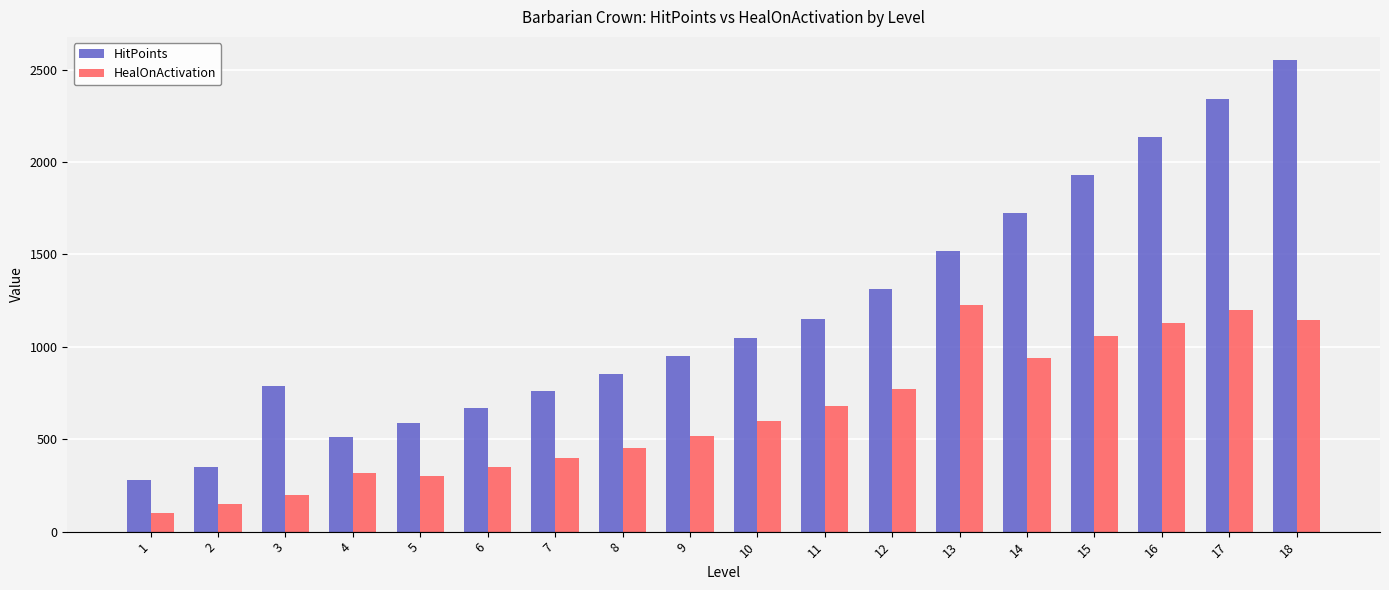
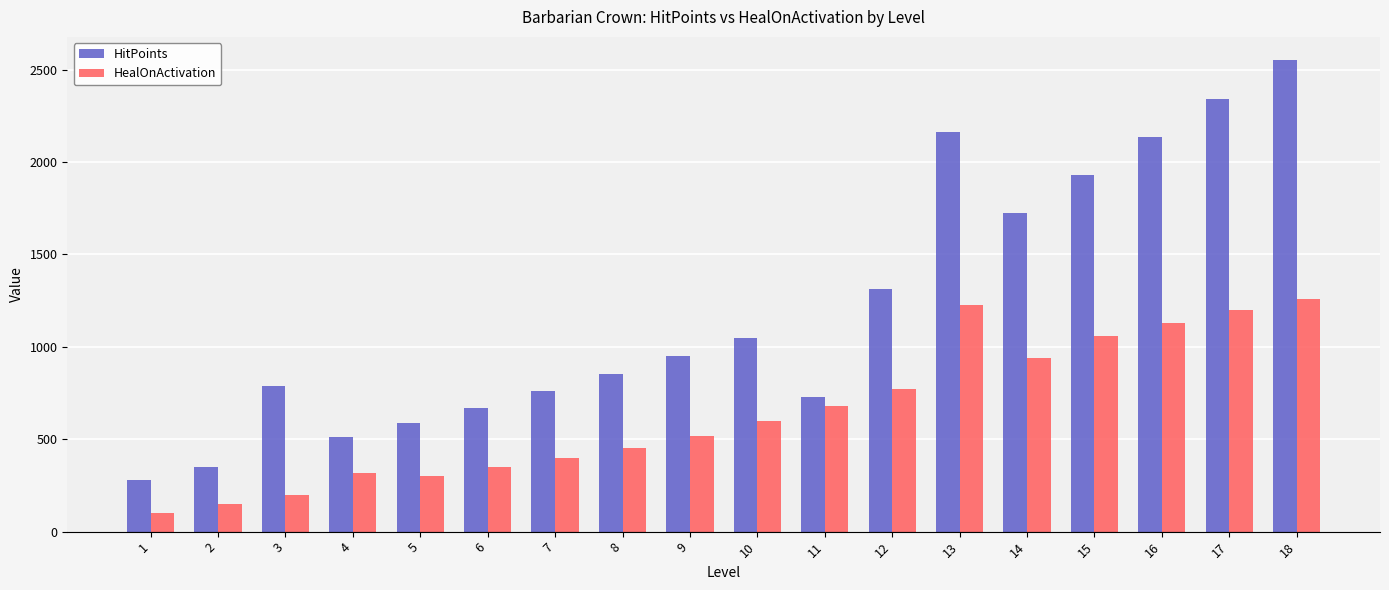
HitPoints, 11: 1150 -> 730
HitPoints, 13: 1520 -> 2170
HealOnActivation, 18: 1140 -> 1260
